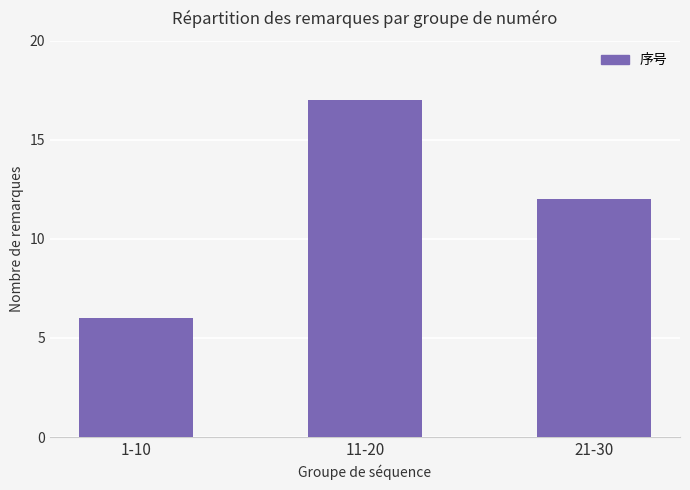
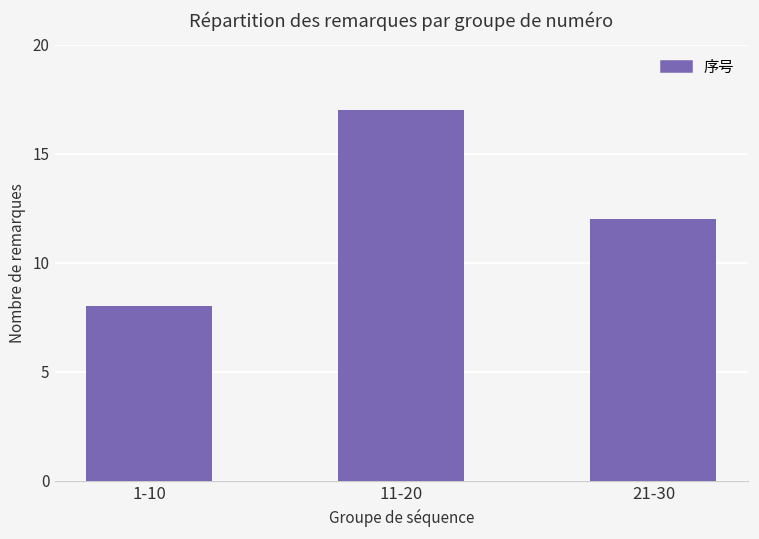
1-10: 6 -> 8
